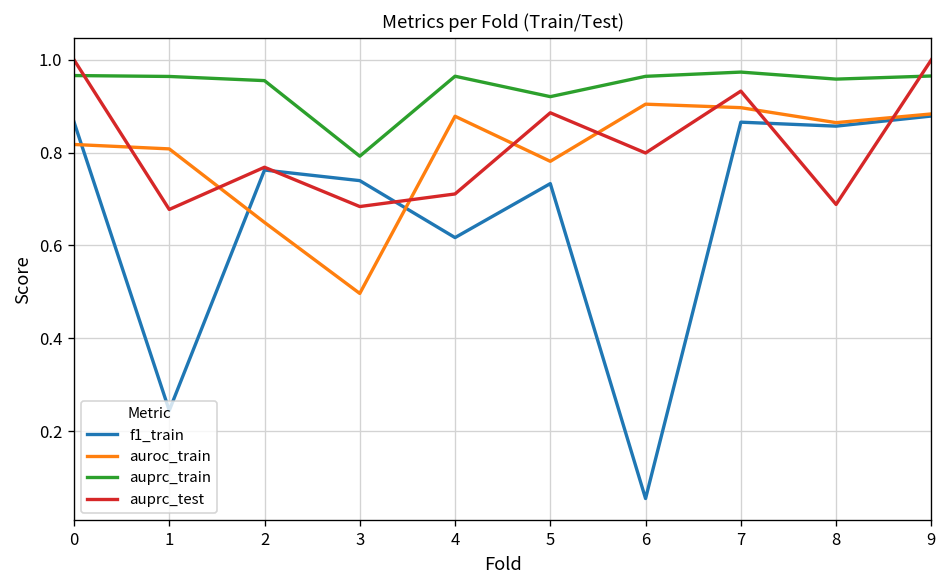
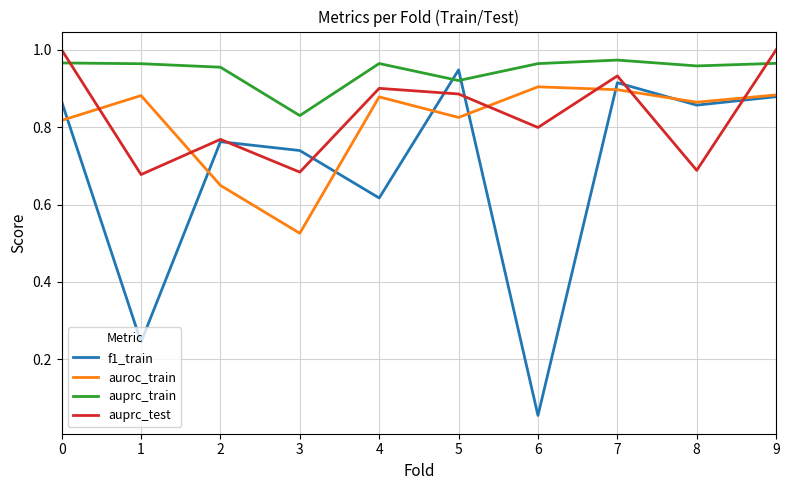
auroc_train, 1: 0.81 -> 0.88
auroc_train, 3: 0.50 -> 0.53
auprc_train, 3: 0.79 -> 0.83
auprc_test, 4: 0.71 -> 0.90
f1_train, 5: 0.73 -> 0.95
auroc_train, 5: 0.78 -> 0.83
f1_train, 7: 0.87 -> 0.91
